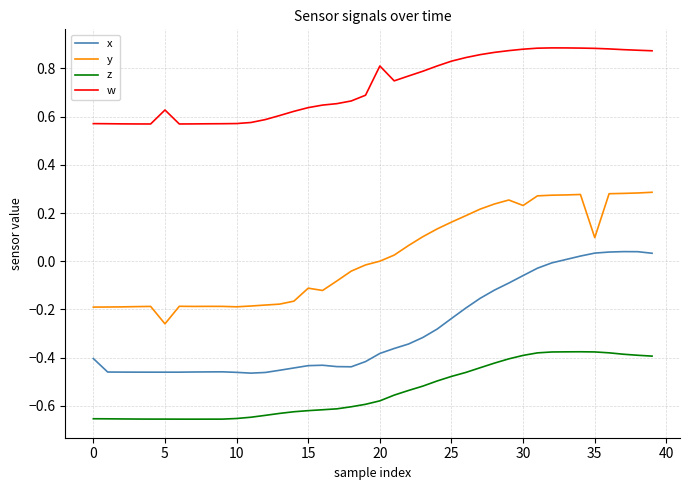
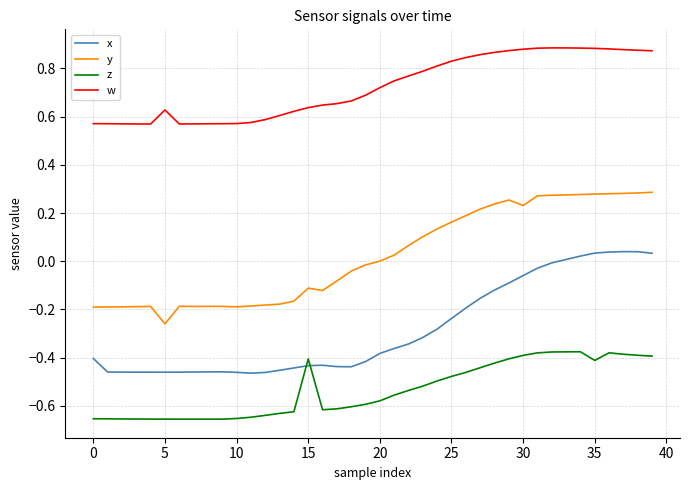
z, 15: -0.62 -> -0.41
w, 20: 0.81 -> 0.72
y, 35: 0.10 -> 0.28
z, 35: -0.38 -> -0.41
